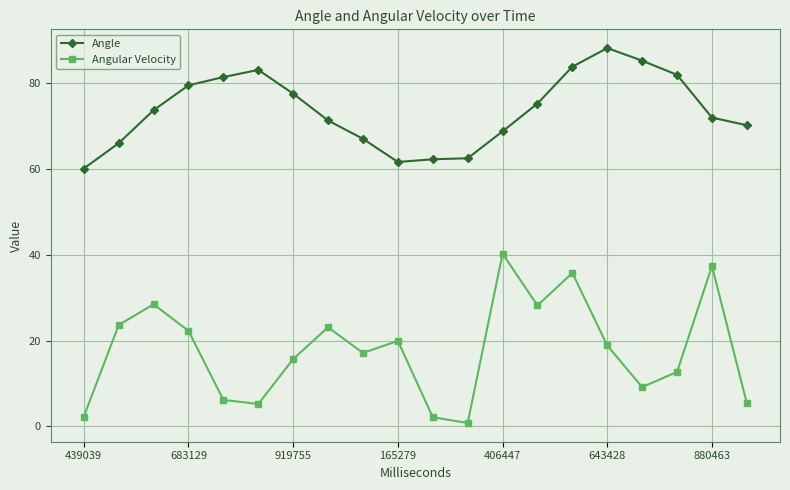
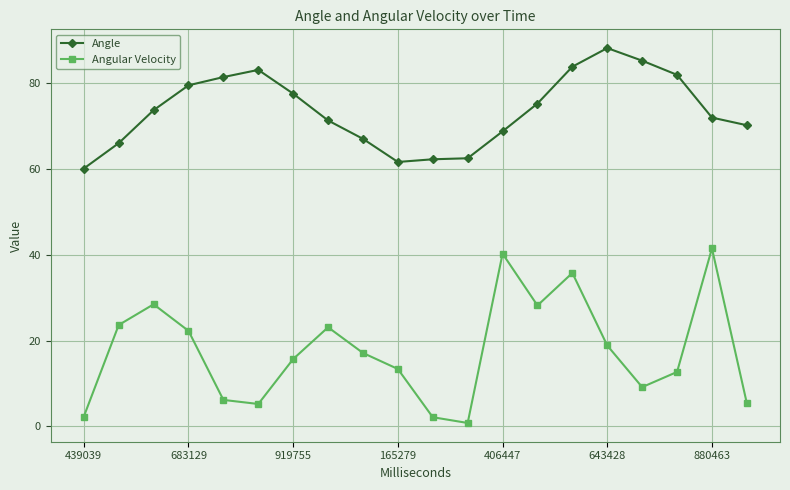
Angular Velocity, 165279: 20 -> 13
Angular Velocity, 880463: 37 -> 41
